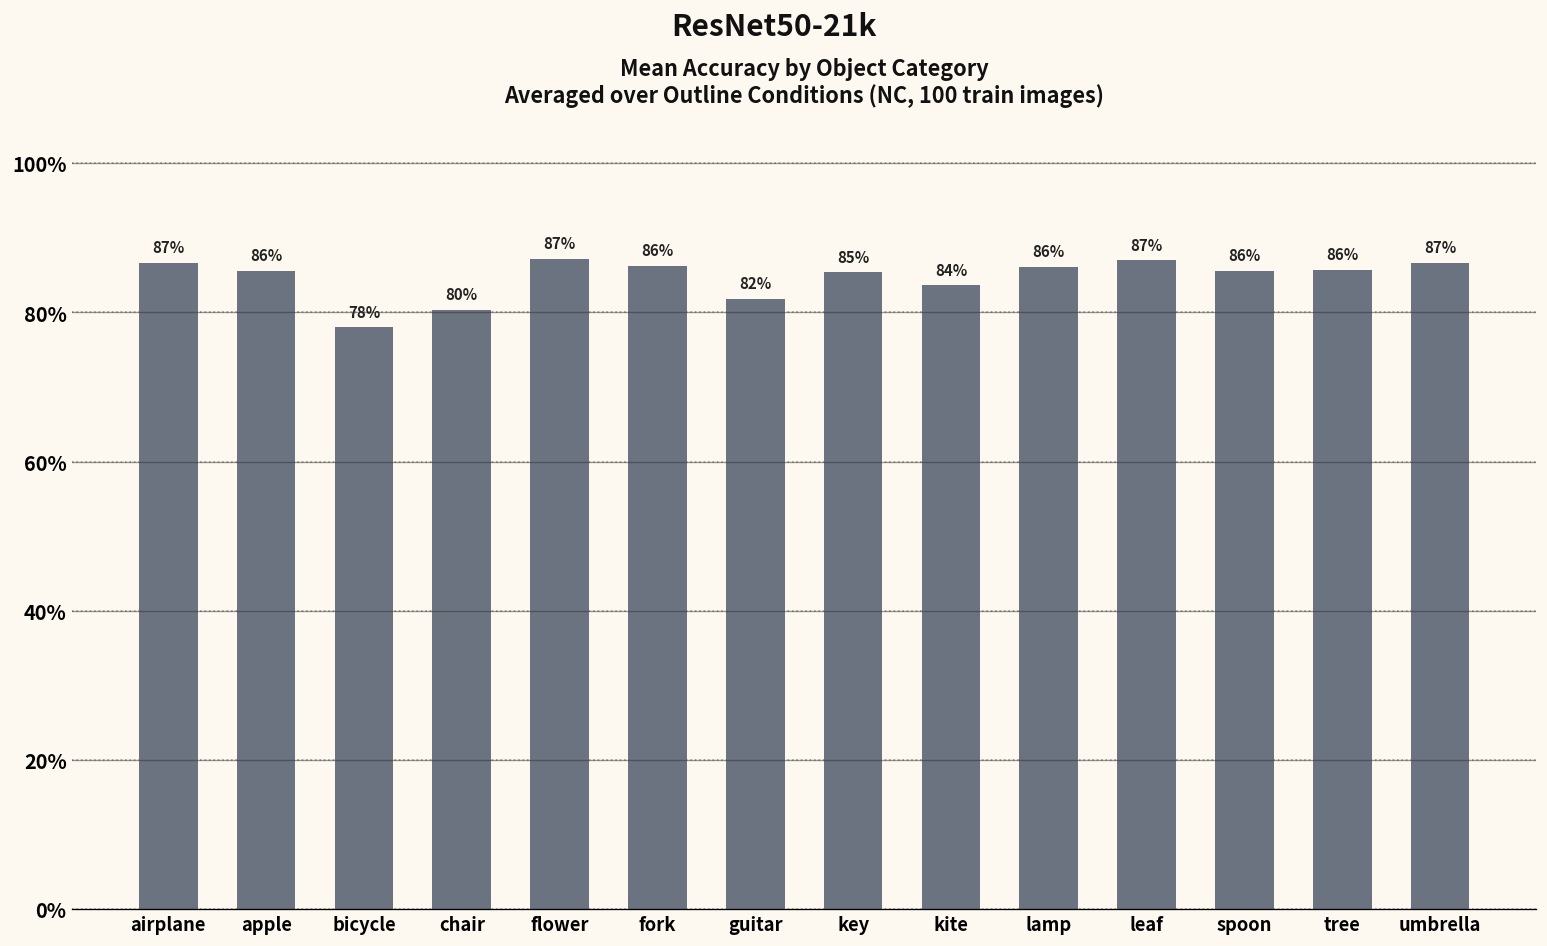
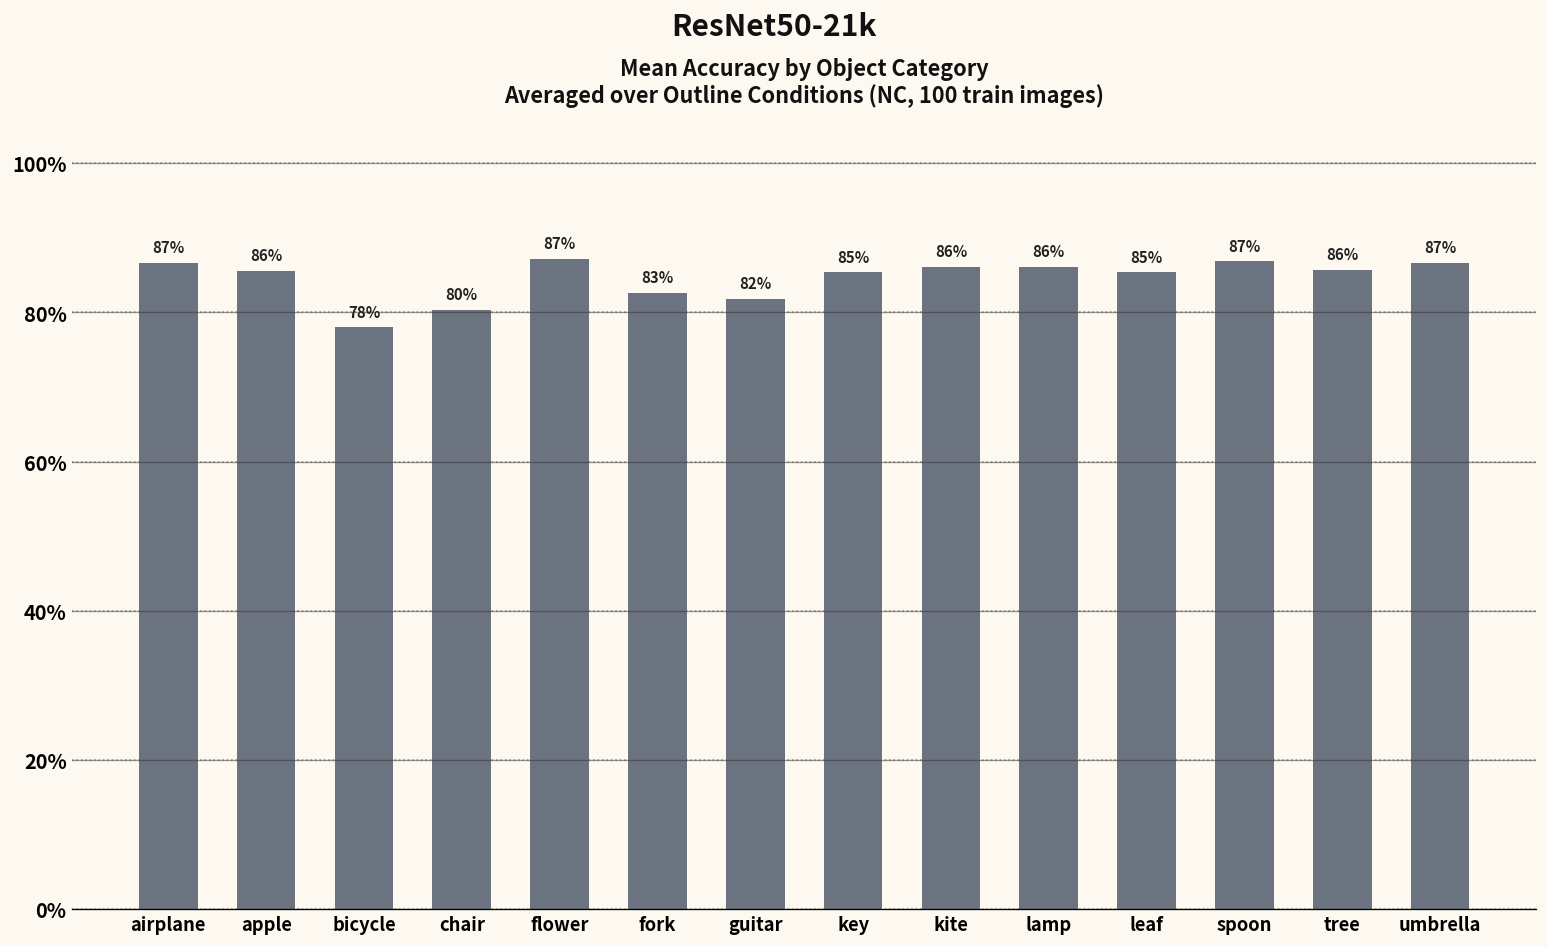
fork: 86% -> 83%
kite: 84% -> 86%
leaf: 87% -> 85%
spoon: 86% -> 87%
